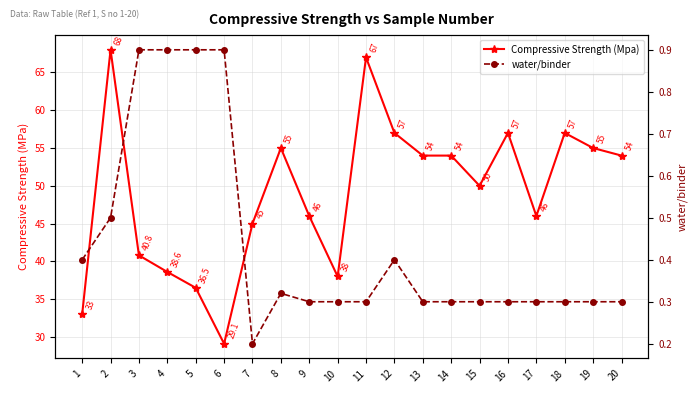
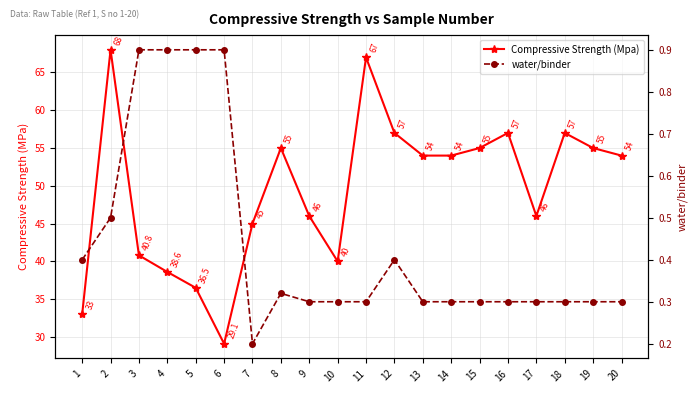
Compressive Strength (Mpa), 10: 38 -> 40
Compressive Strength (Mpa), 15: 50 -> 55
